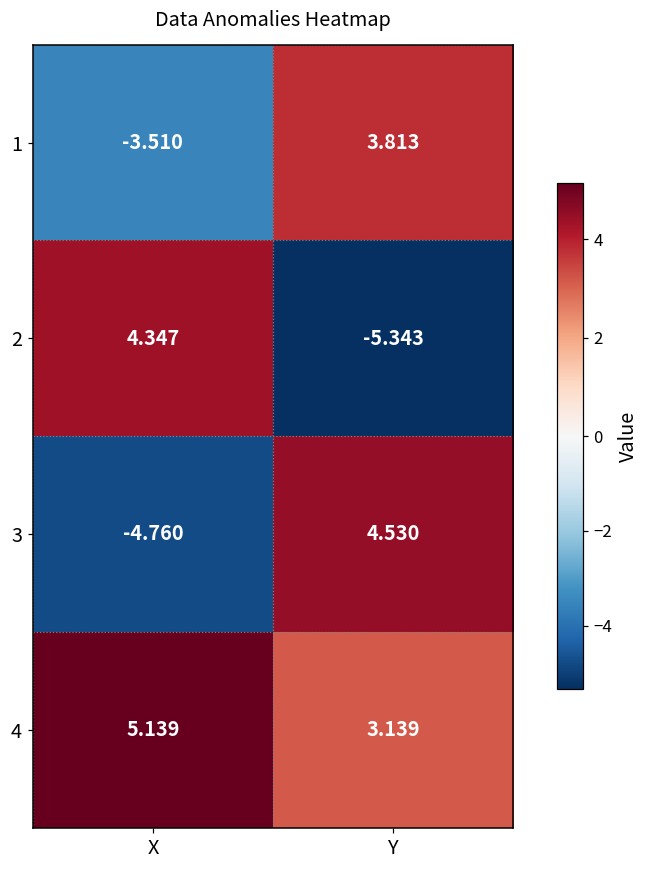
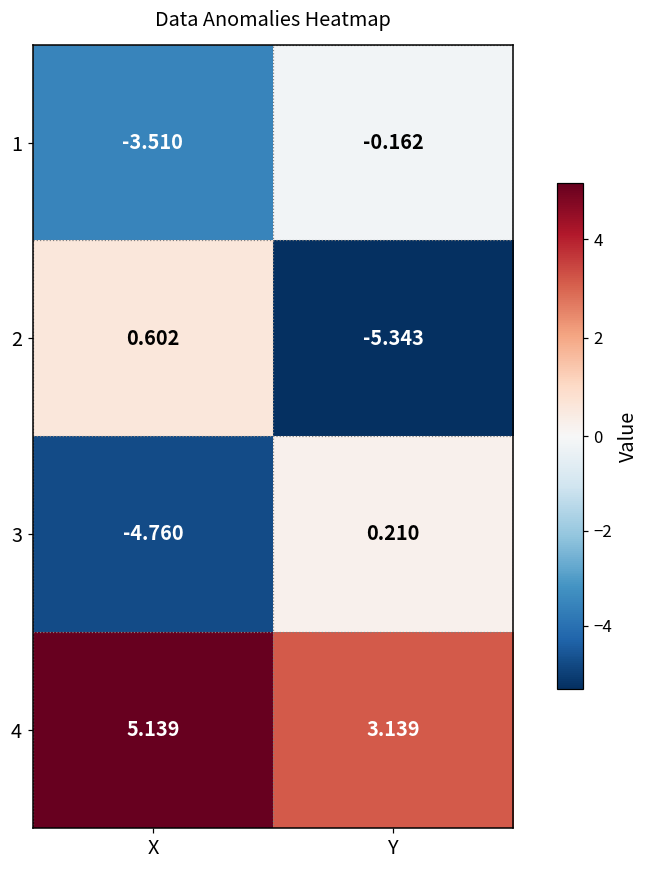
1, Y: 3.813 -> -0.162
2, X: 4.347 -> 0.602
3, Y: 4.530 -> 0.210
